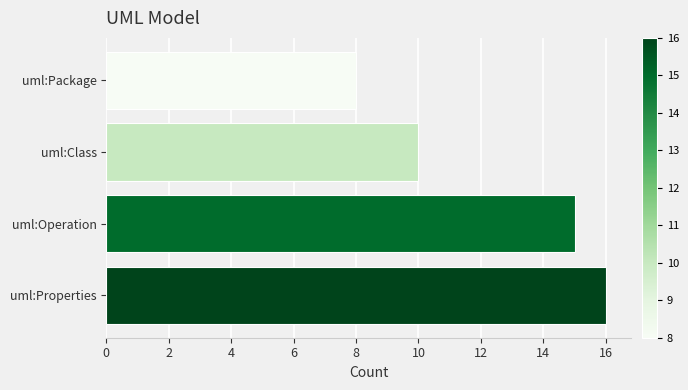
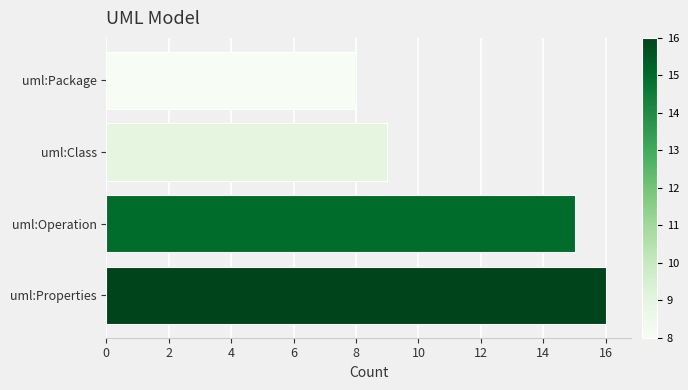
uml:Class: 10 -> 9
